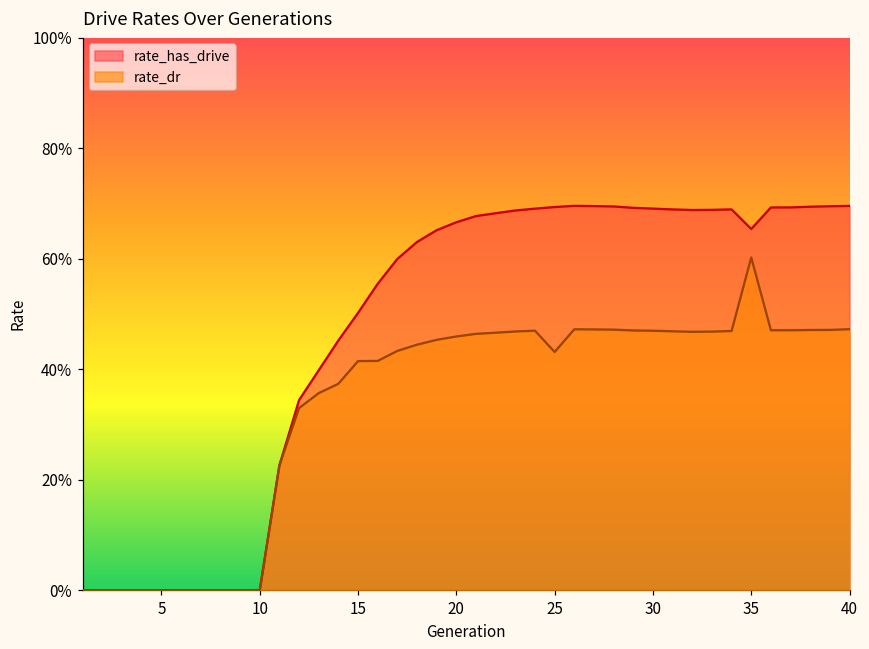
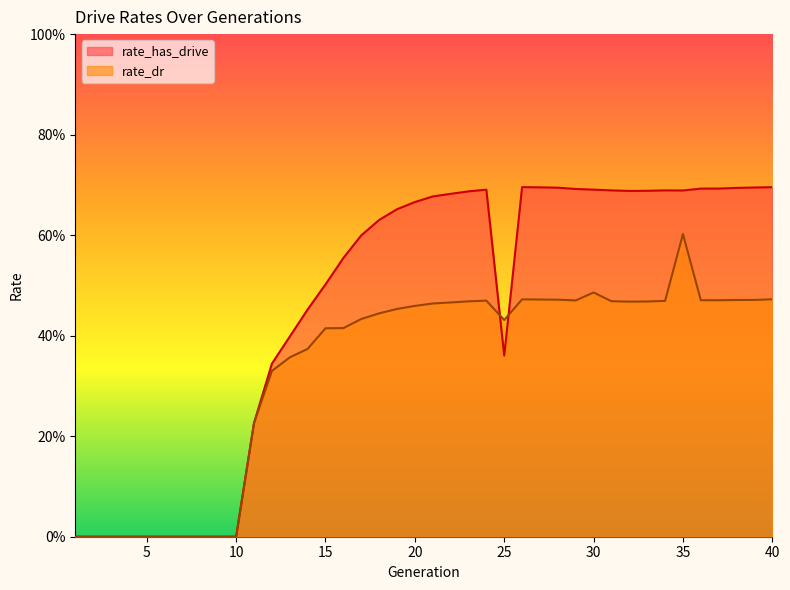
rate_has_drive, 25: 69% -> 36%
rate_dr, 30: 47% -> 49%
rate_has_drive, 35: 65% -> 69%
